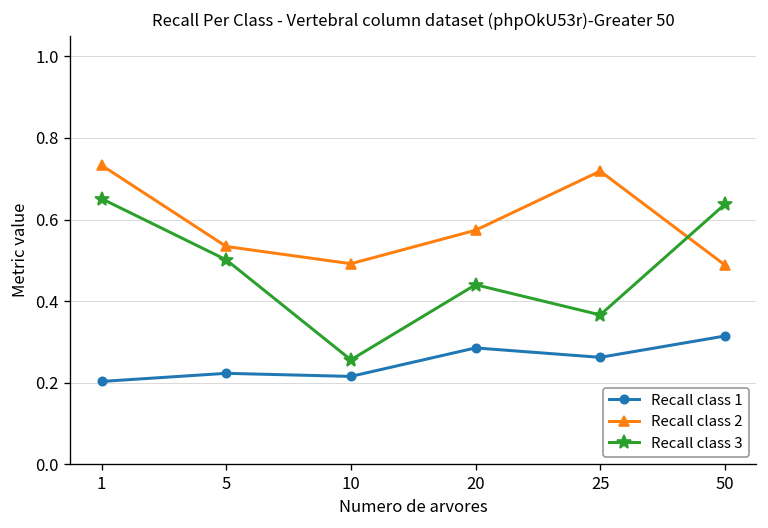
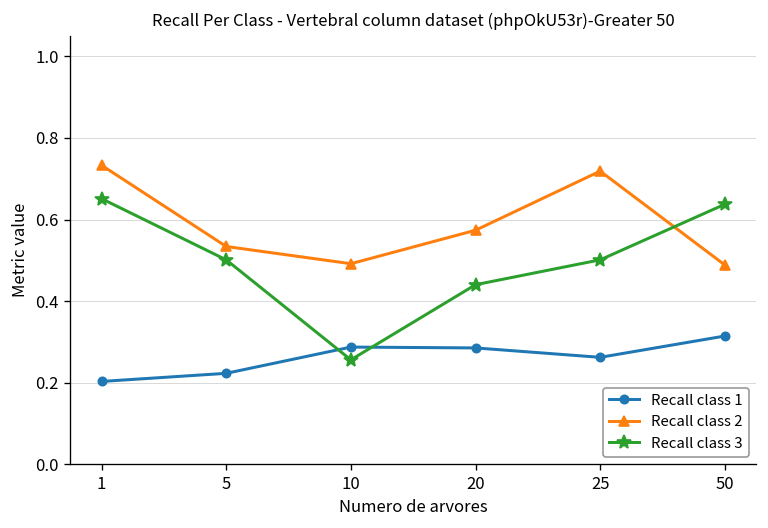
Recall class 1, 10: 0.22 -> 0.29
Recall class 3, 25: 0.37 -> 0.50
